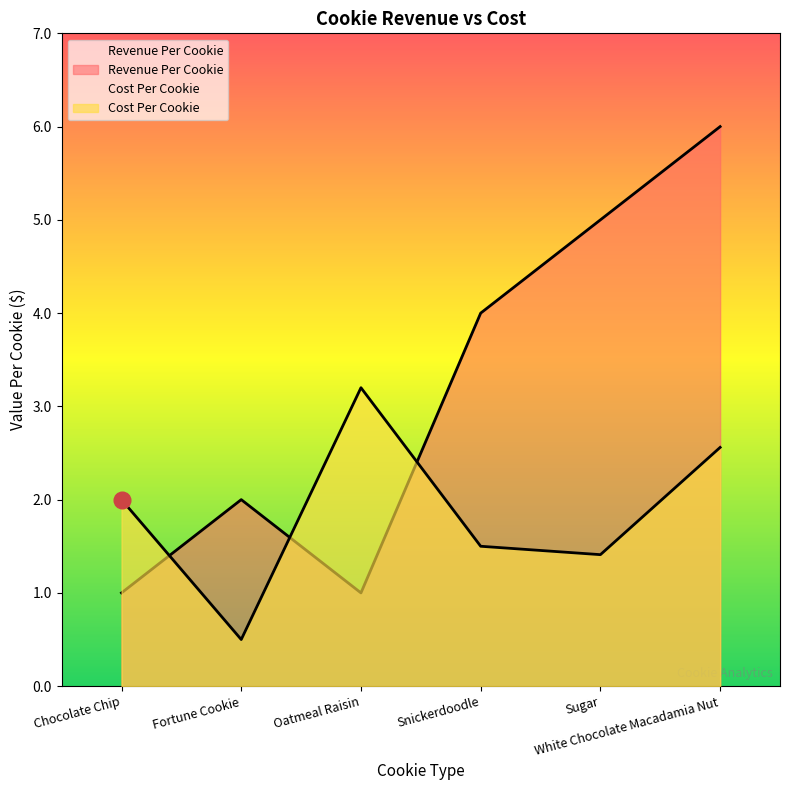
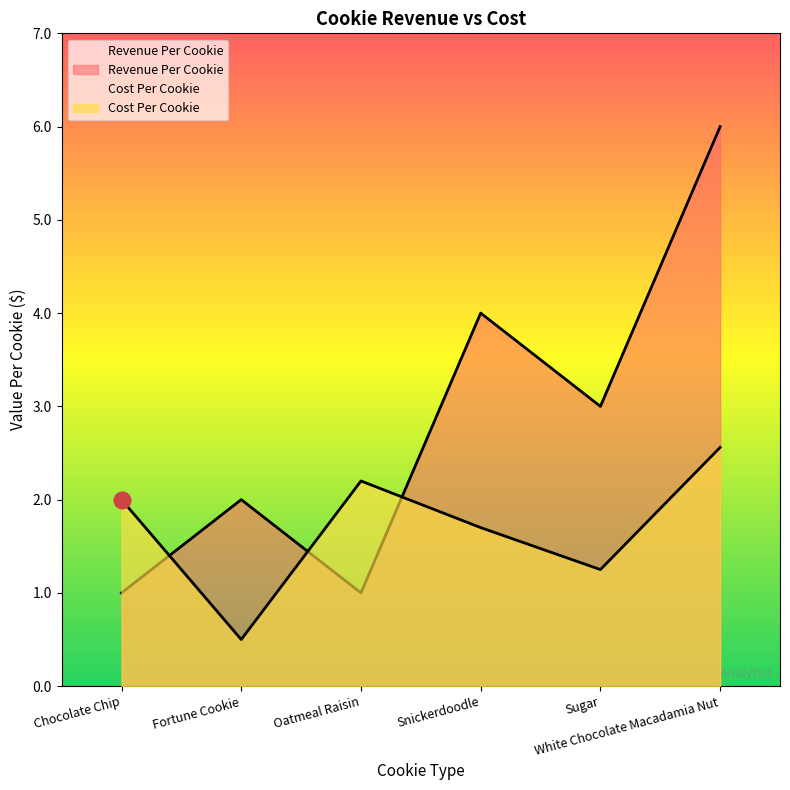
Cost Per Cookie, Oatmeal Raisin: 3.2 -> 2.2
Cost Per Cookie, Snickerdoodle: 1.5 -> 1.7
Revenue Per Cookie, Sugar: 5 -> 3
Cost Per Cookie, Sugar: 1.4 -> 1.3
